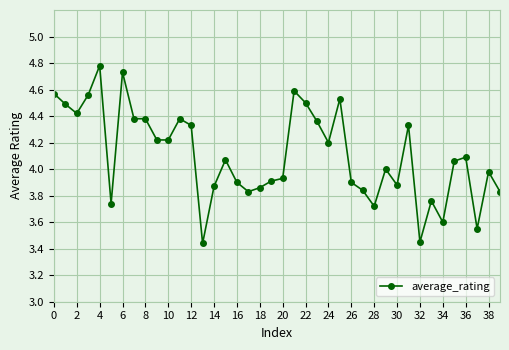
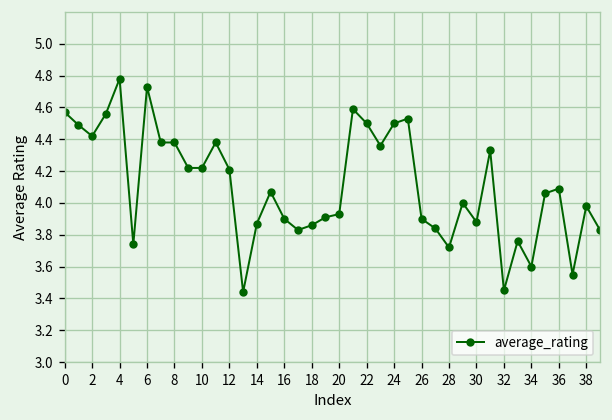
12: 4.33 -> 4.21
24: 4.2 -> 4.5
